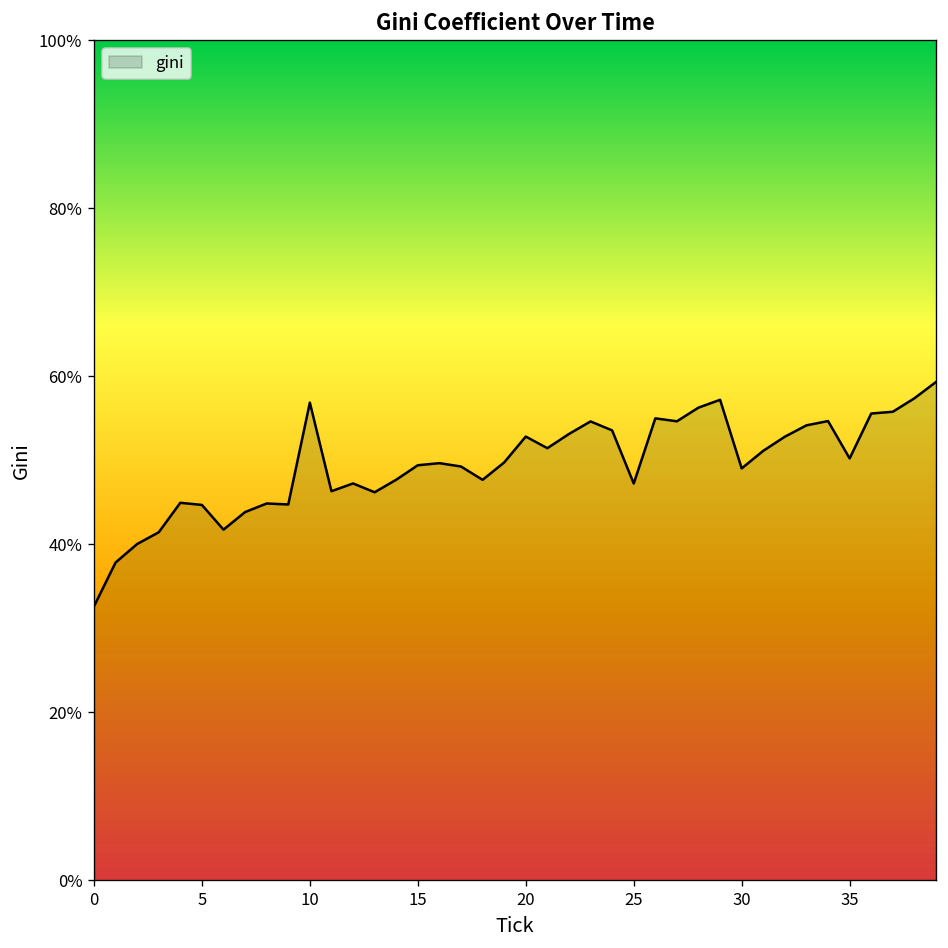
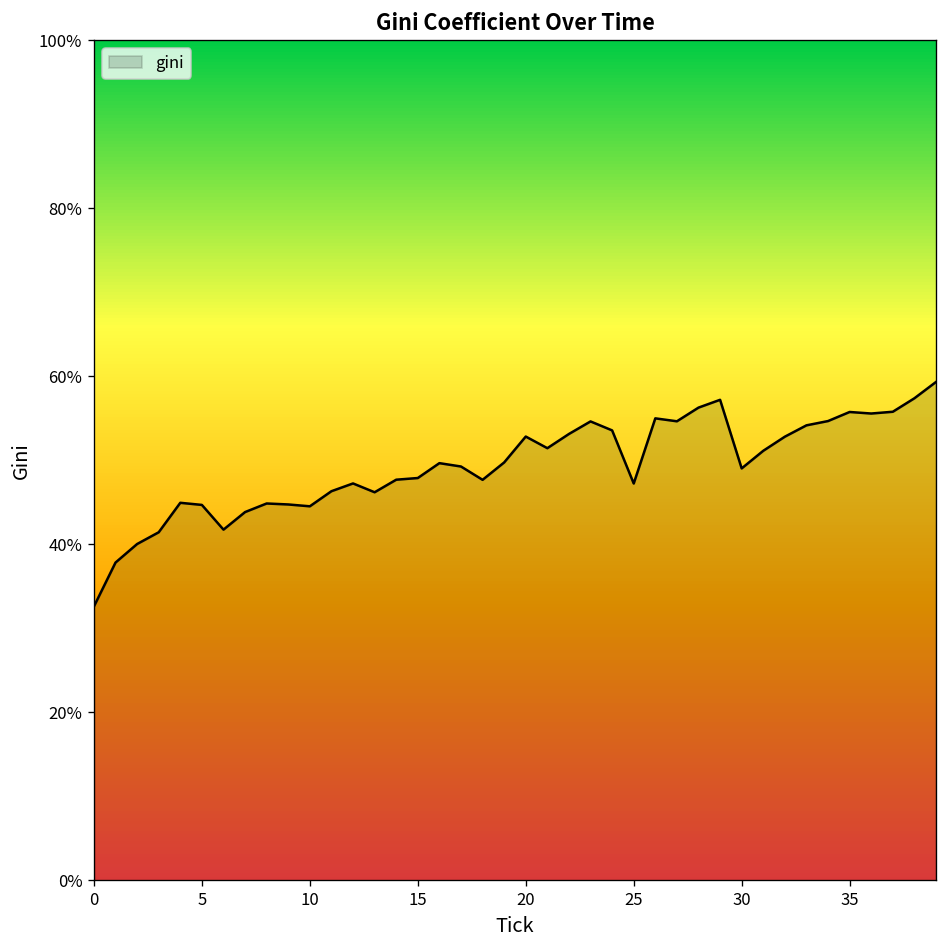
10: 57% -> 45%
15: 49% -> 48%
35: 50% -> 56%
